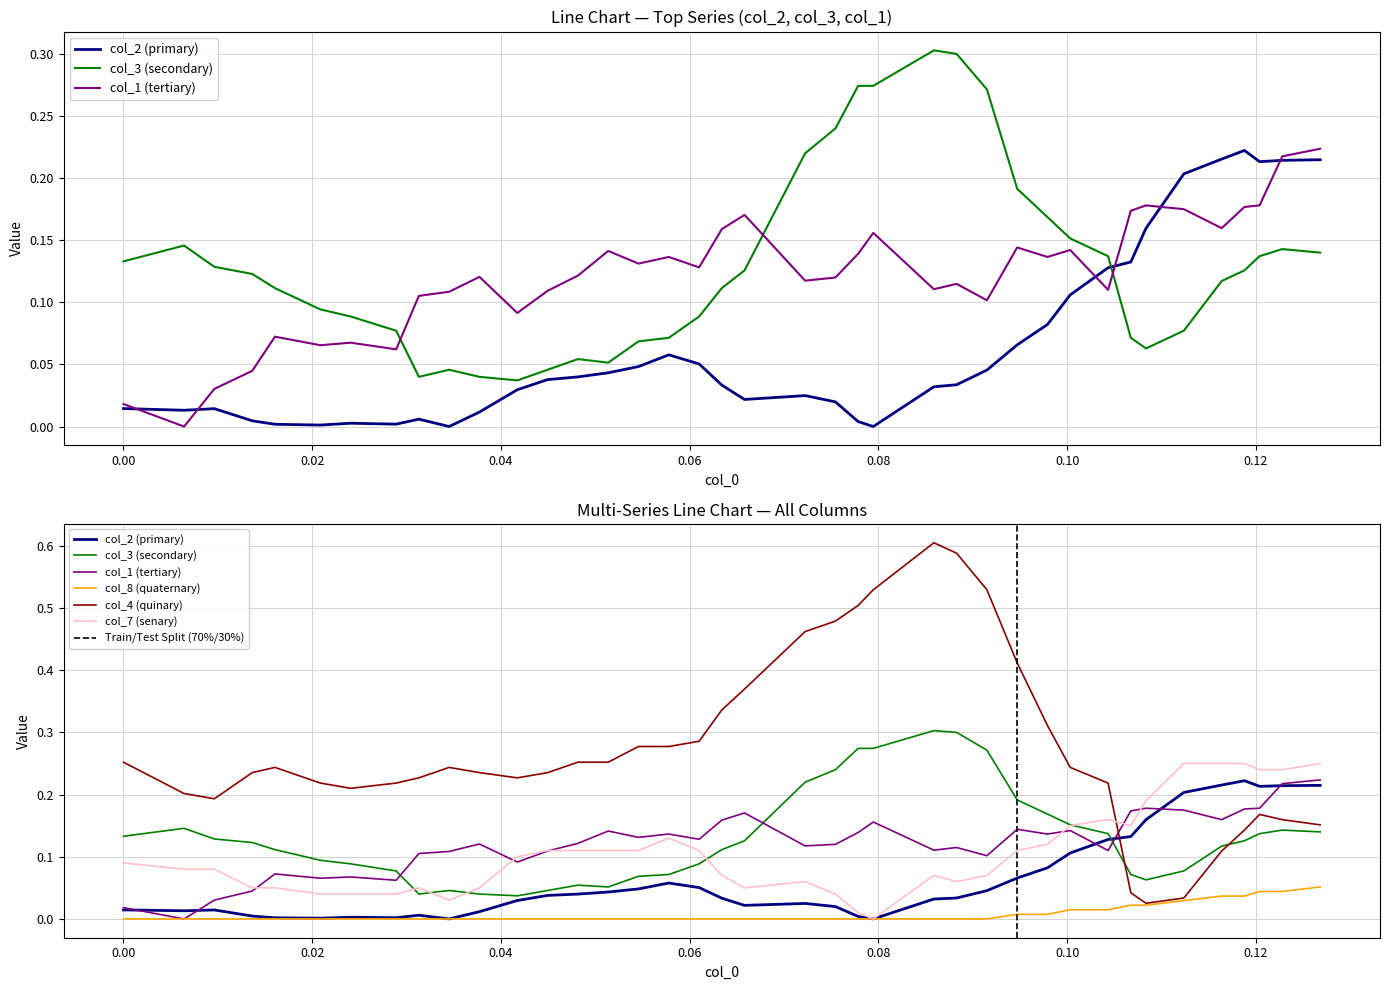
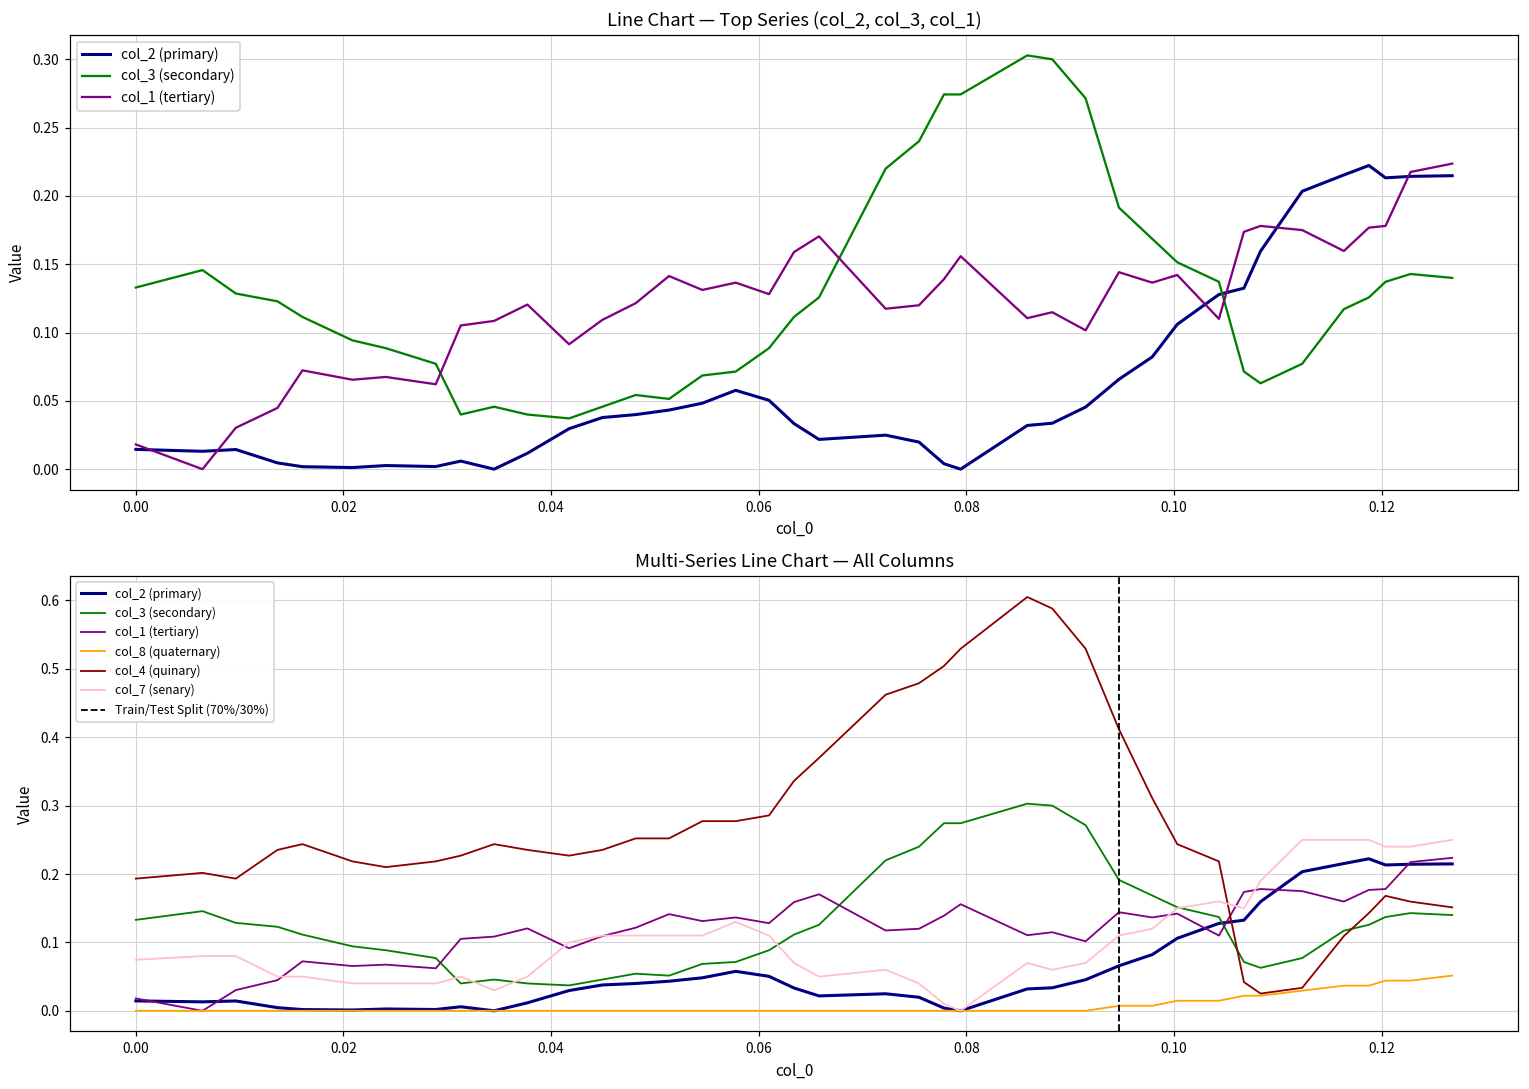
Multi-Series Line Chart — All Columns, col_4 (quinary), 0.00: 0.25 -> 0.19
Multi-Series Line Chart — All Columns, col_7 (senary), 0.00: 0.09 -> 0.07
